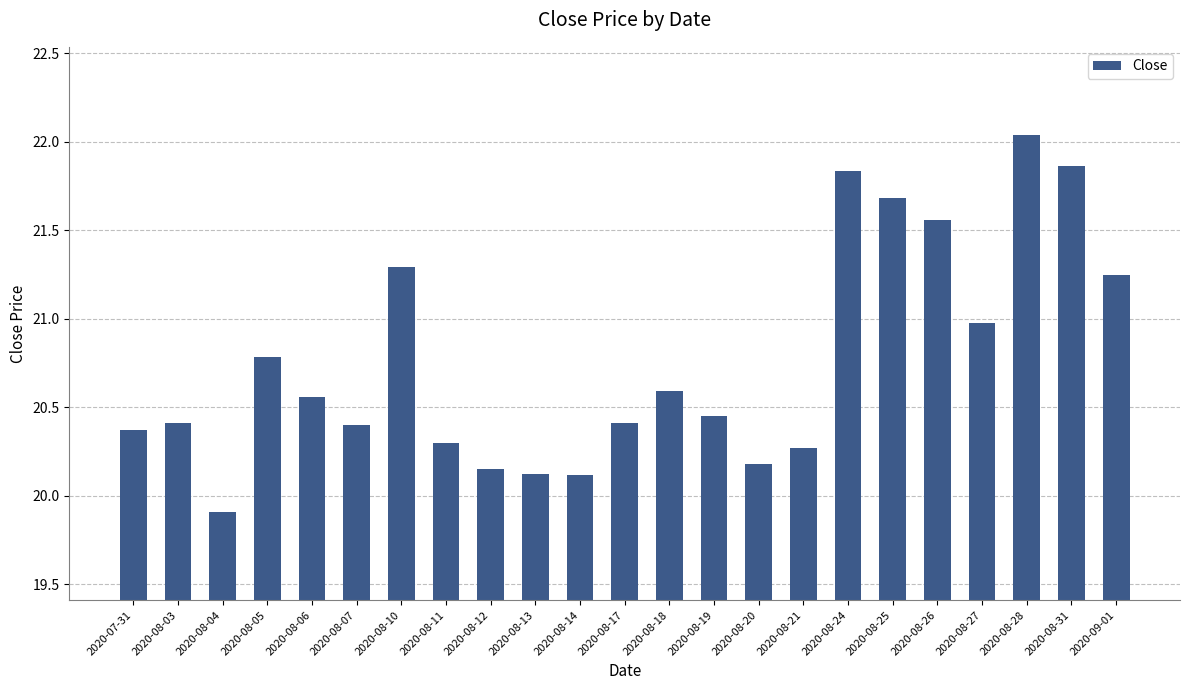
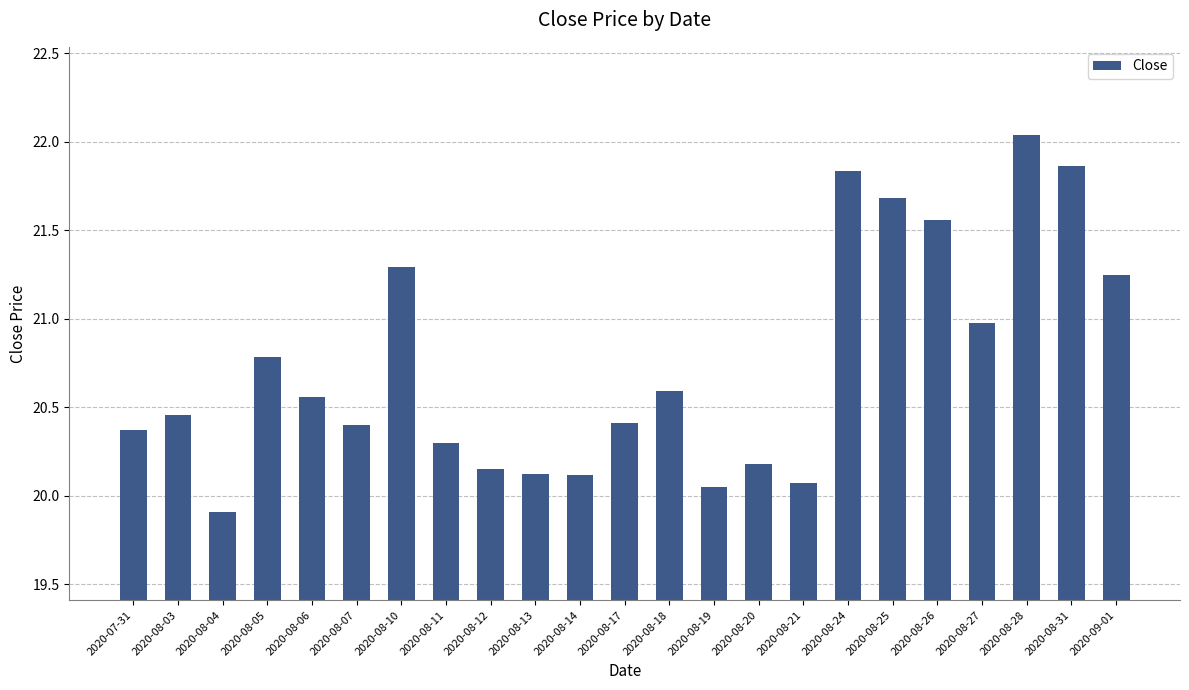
2020-08-03: 20.41 -> 20.45
2020-08-19: 20.45 -> 20.05
2020-08-21: 20.27 -> 20.07
